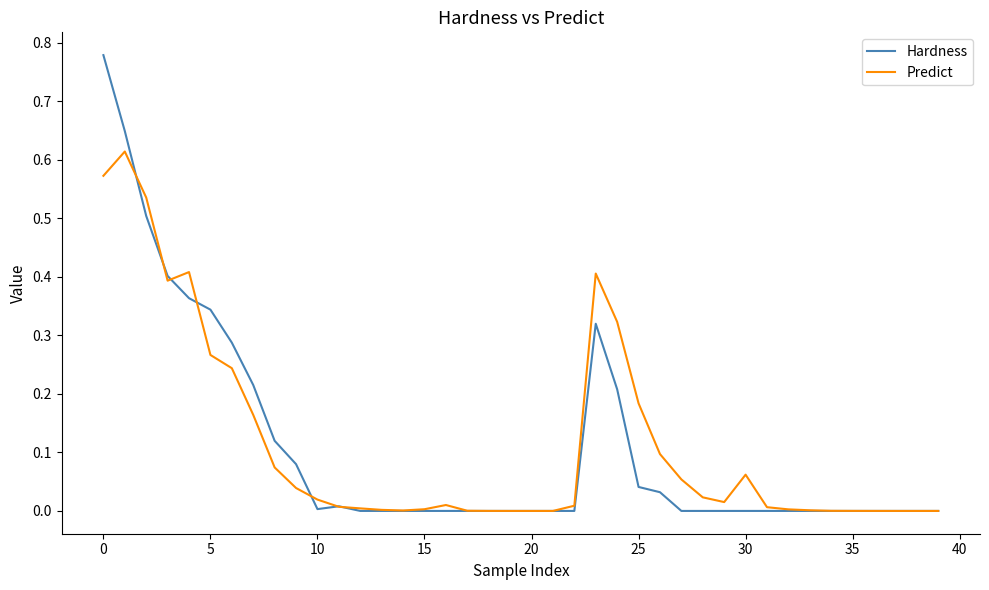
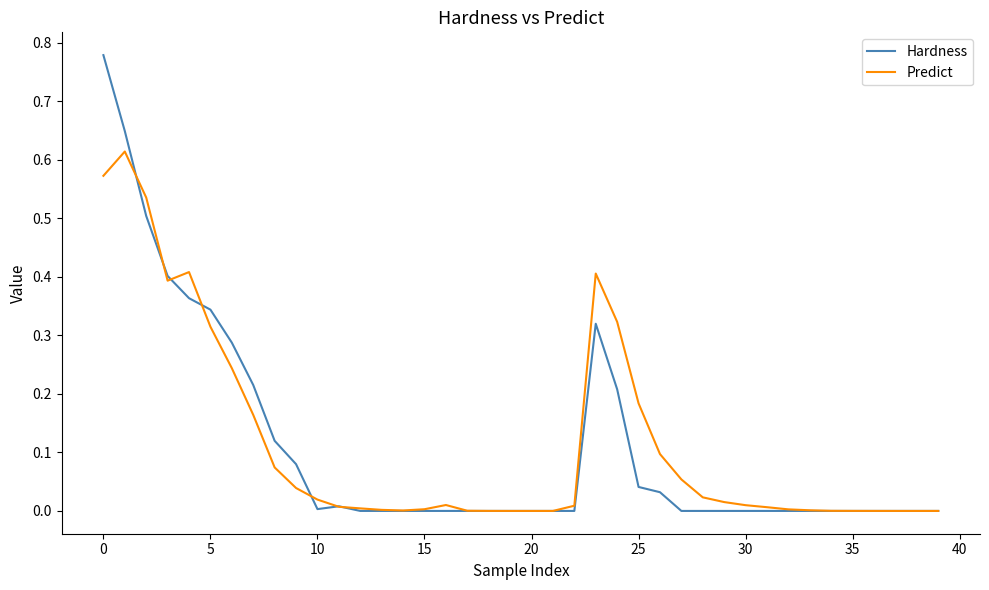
Predict, 5: 0.27 -> 0.31
Predict, 30: 0.06 -> 0.01
